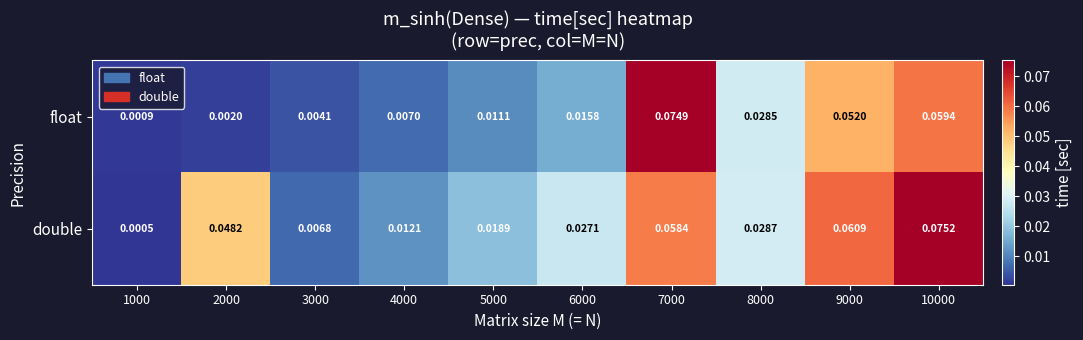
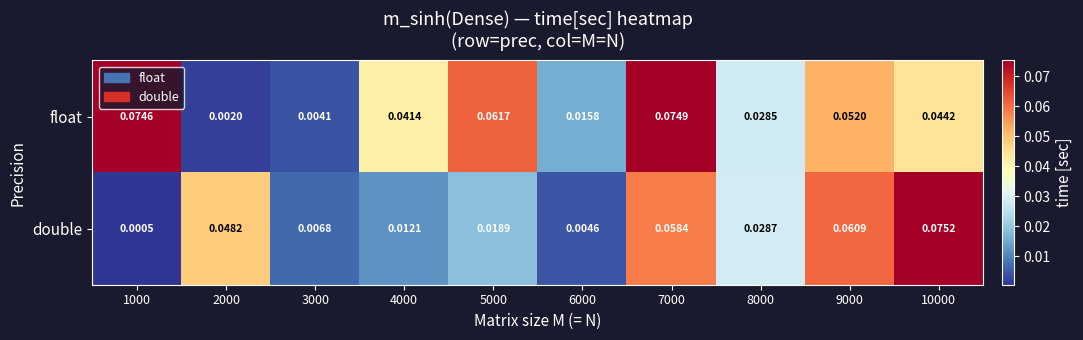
float, 1000: 0.0009 -> 0.0746
float, 4000: 0.0070 -> 0.0414
float, 5000: 0.0111 -> 0.0617
float, 10000: 0.0594 -> 0.0442
double, 6000: 0.0271 -> 0.0046
